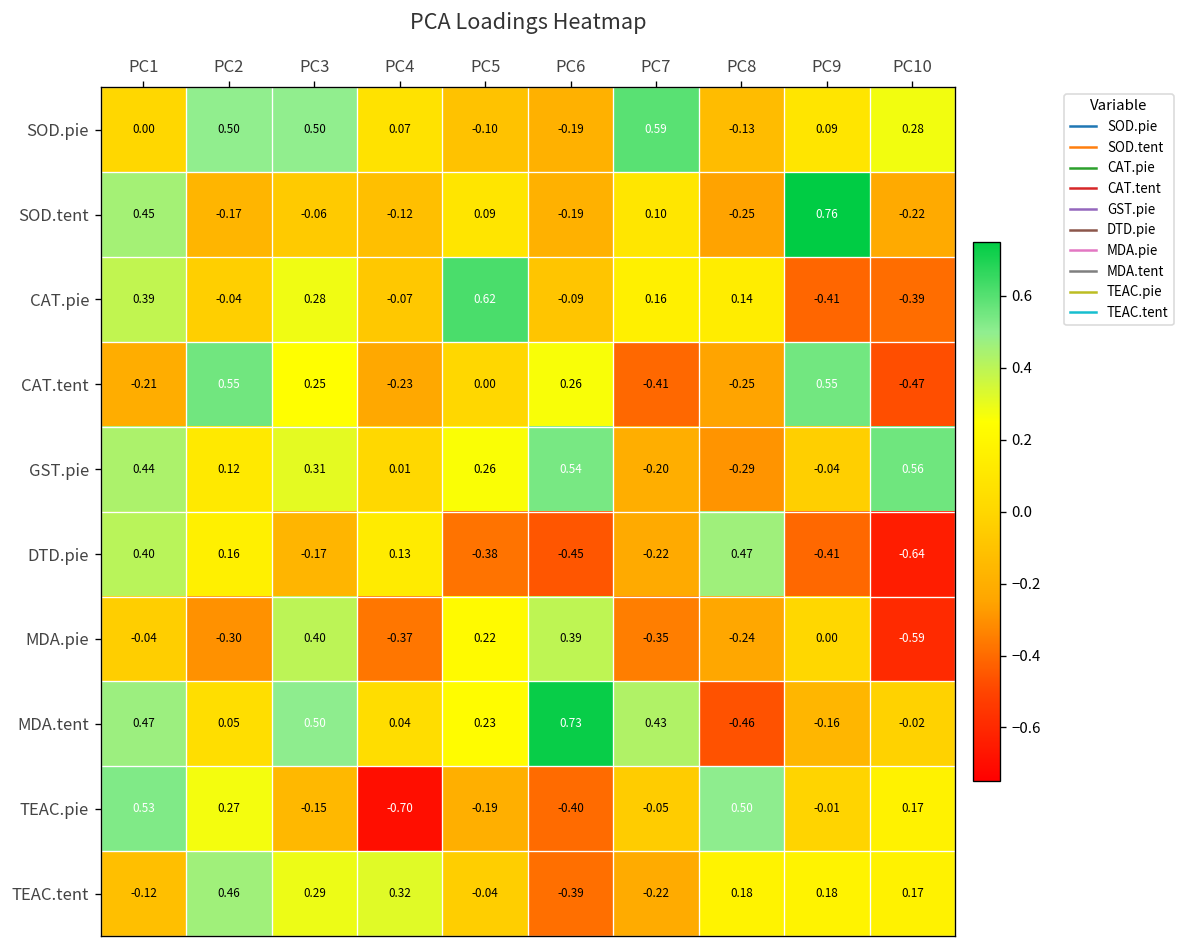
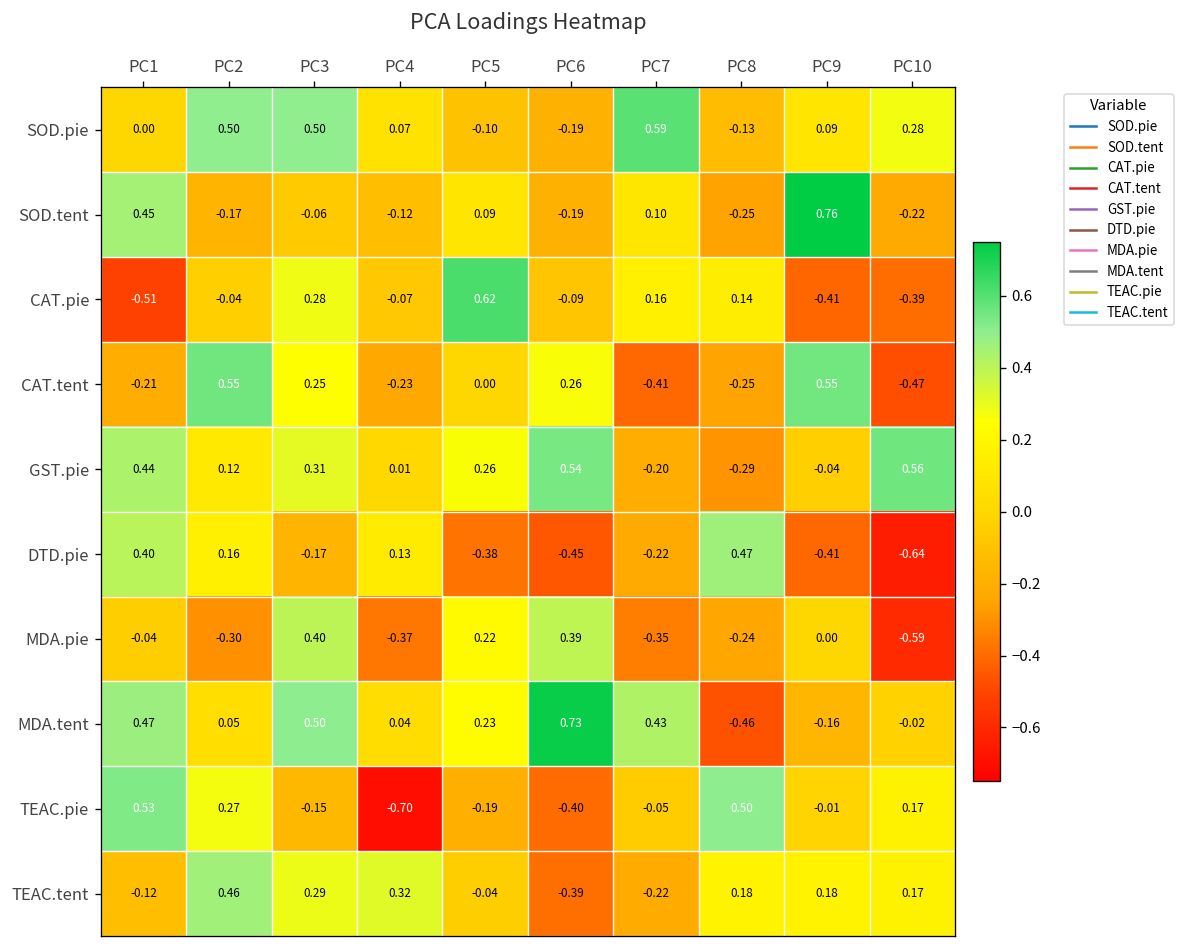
CAT.pie, PC1: 0.39 -> -0.51
